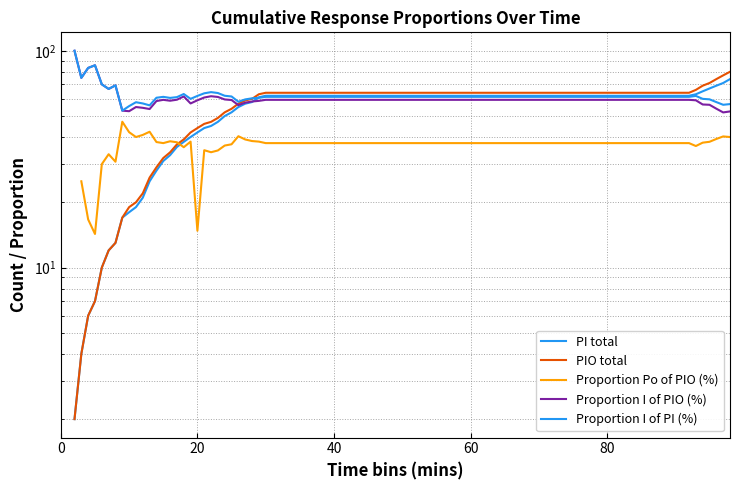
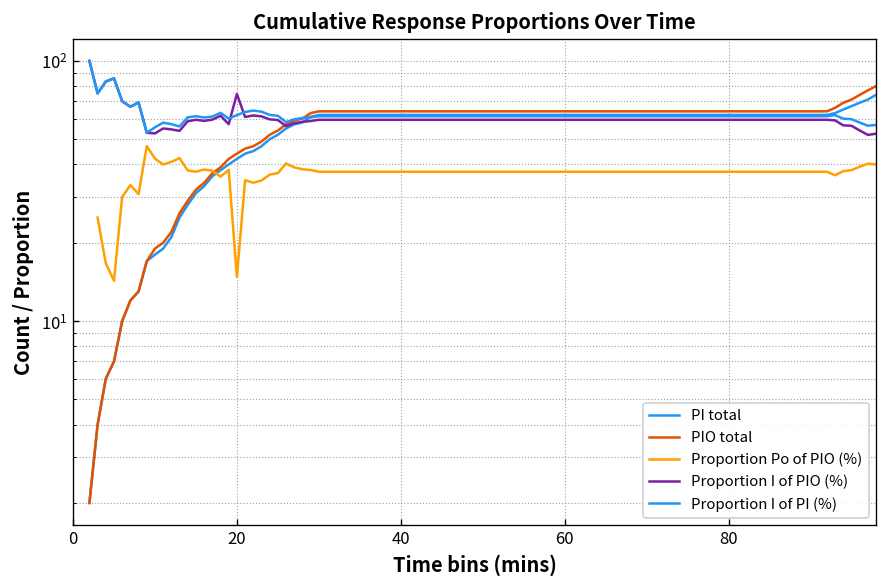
Proportion I of PIO (%), 20: 59 -> 75
